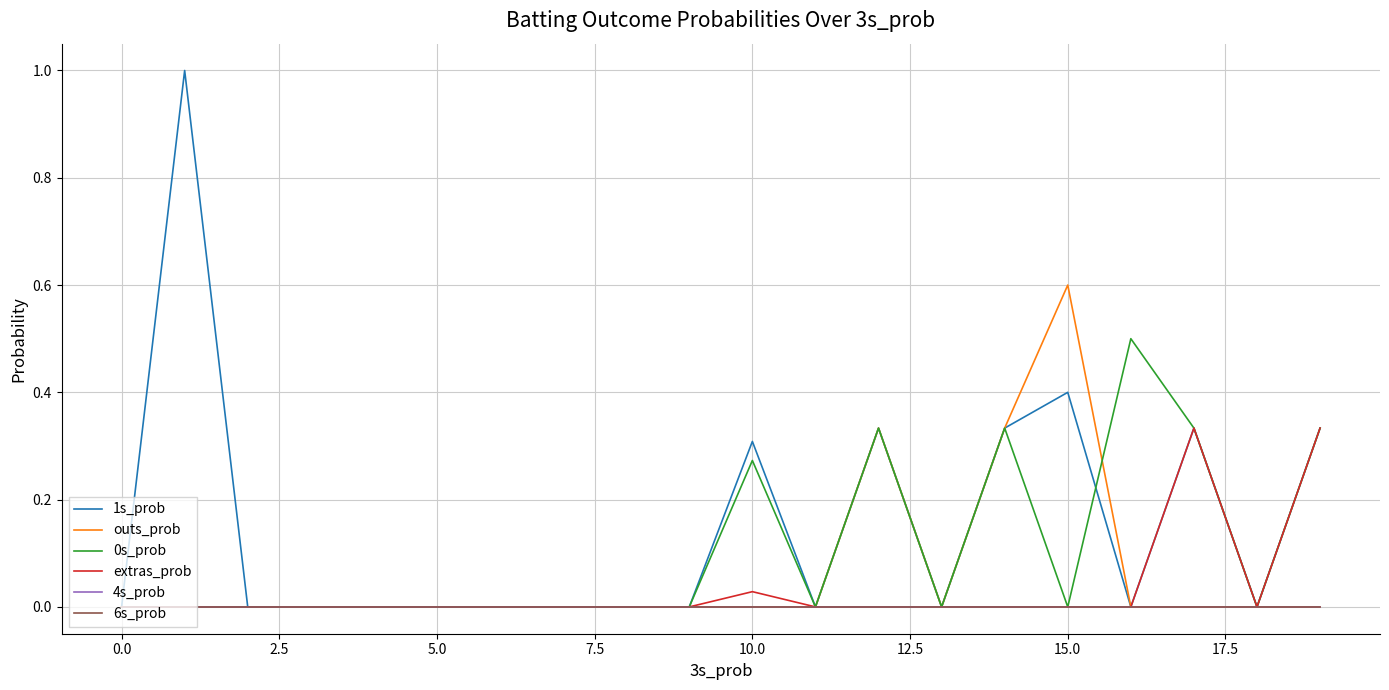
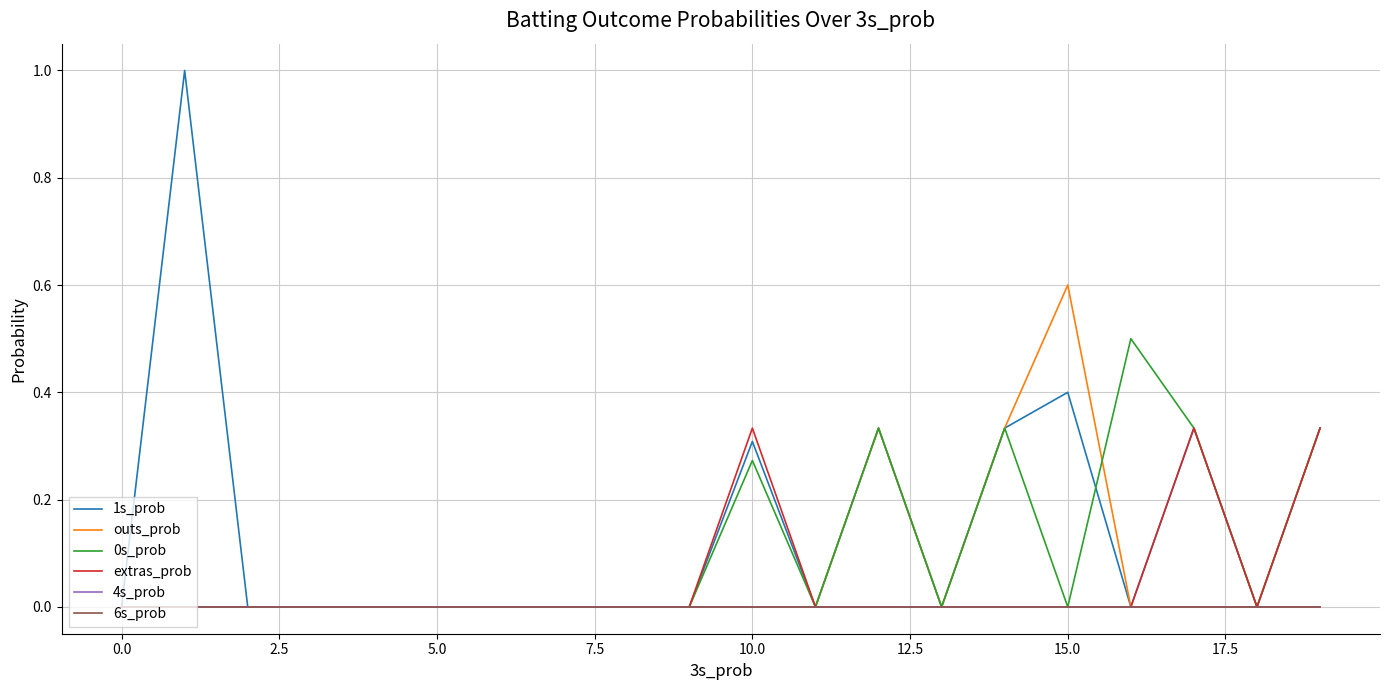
extras_prob, 10.0: 0.03 -> 0.33
